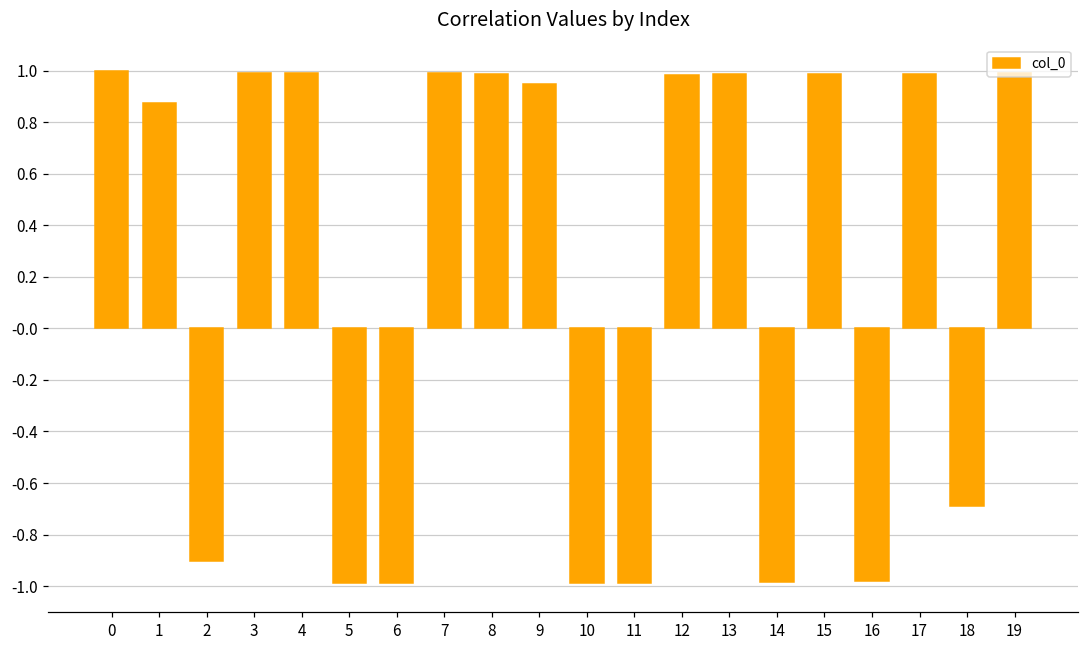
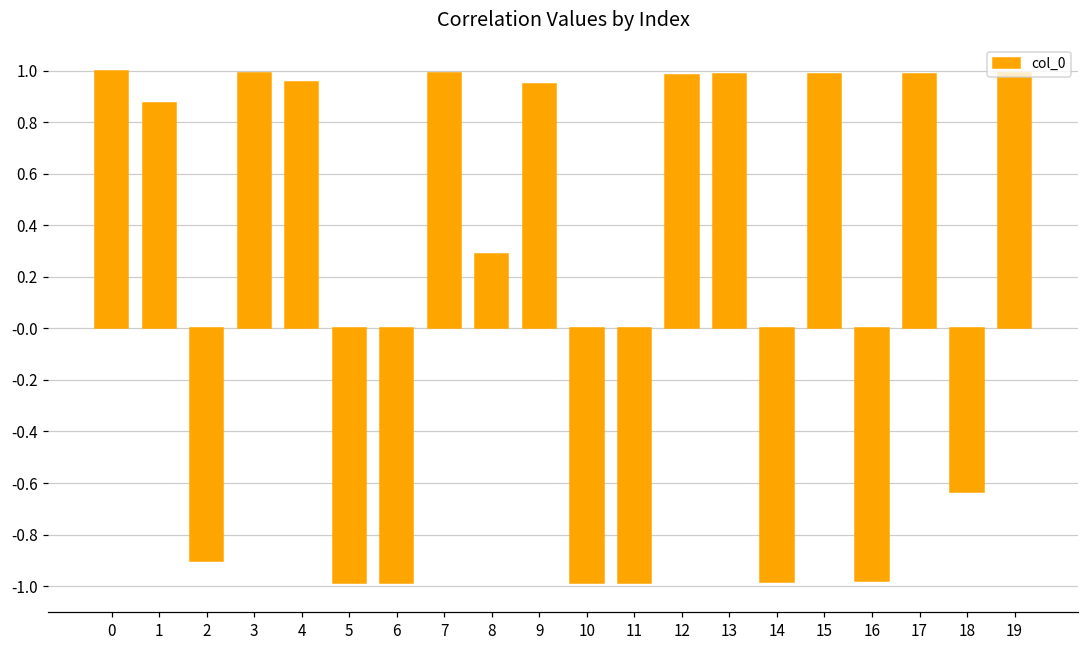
4: 0.99 -> 0.96
8: 0.99 -> 0.29
18: -0.69 -> -0.63
